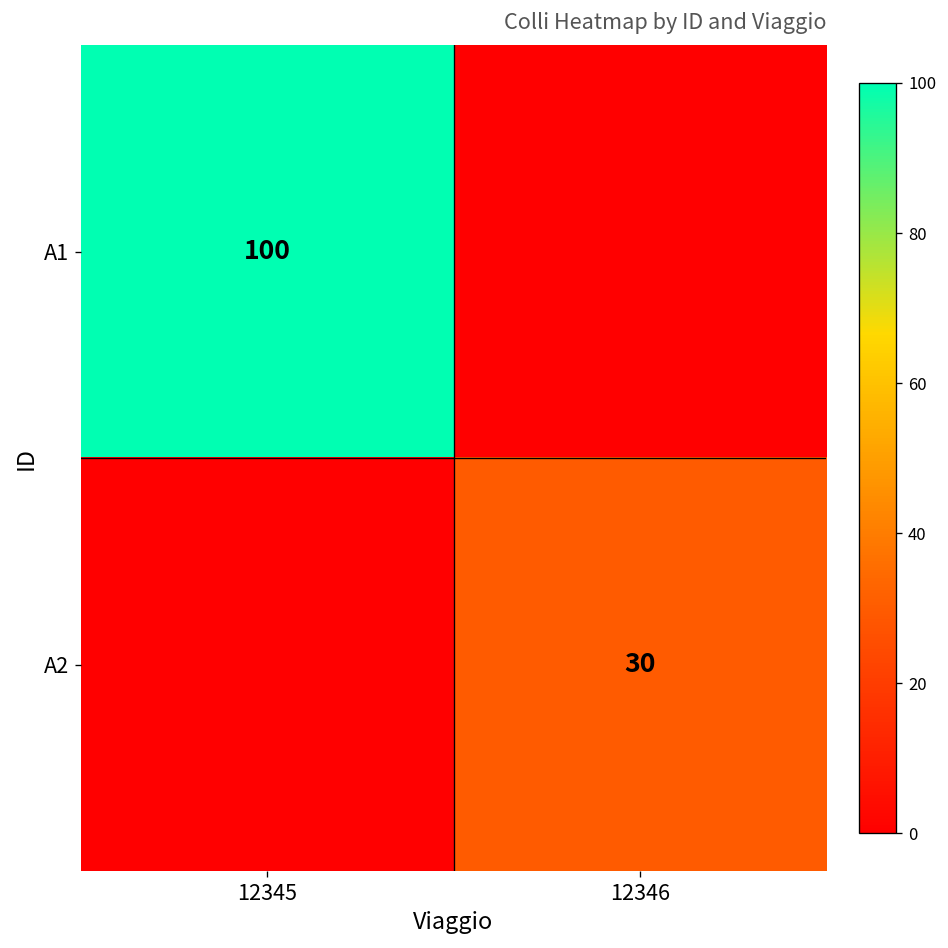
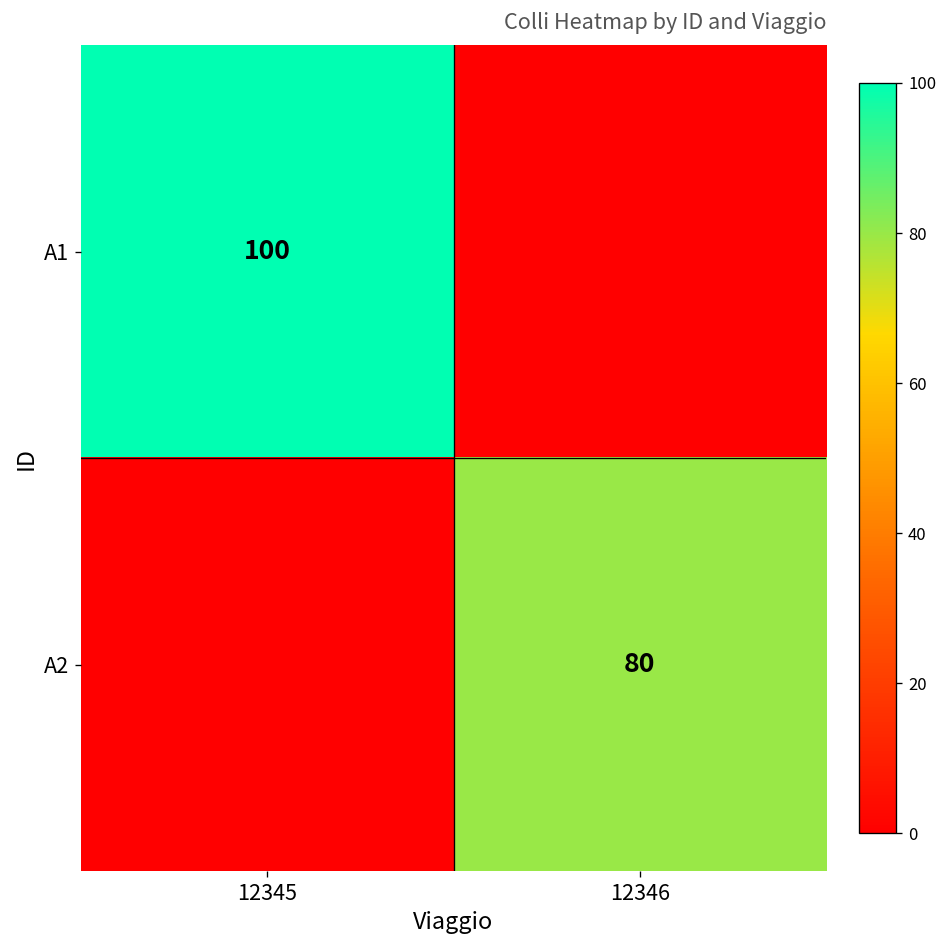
A2, 12346: 30 -> 80
